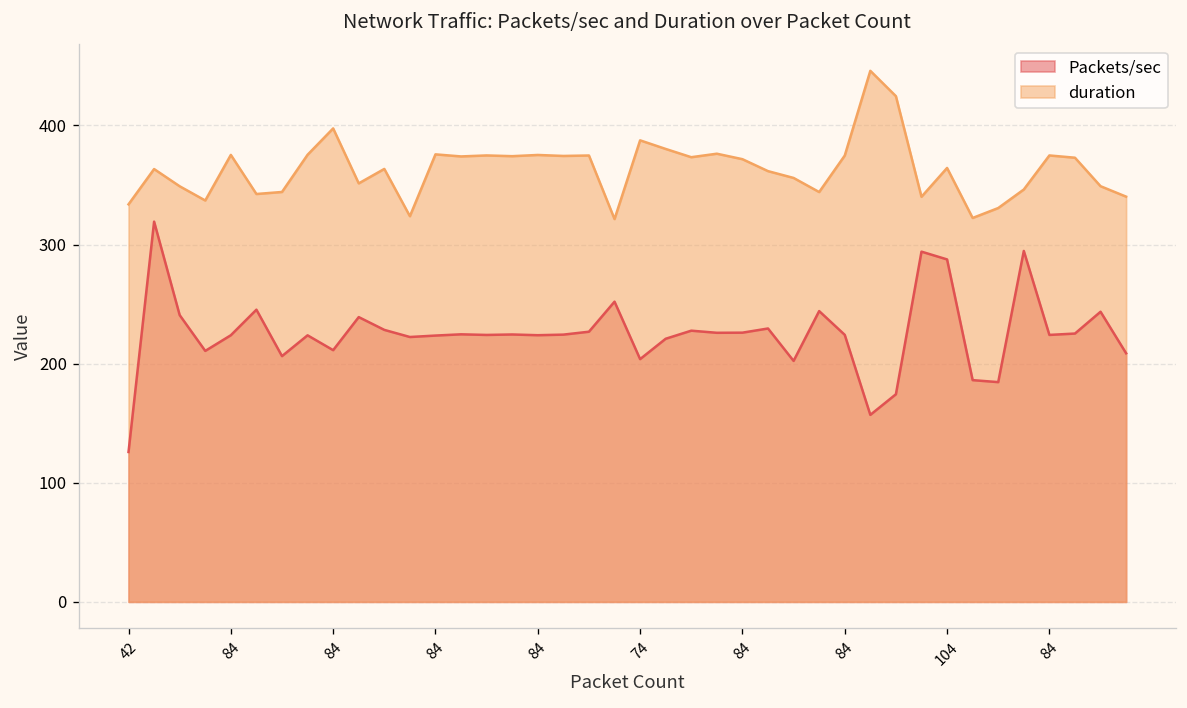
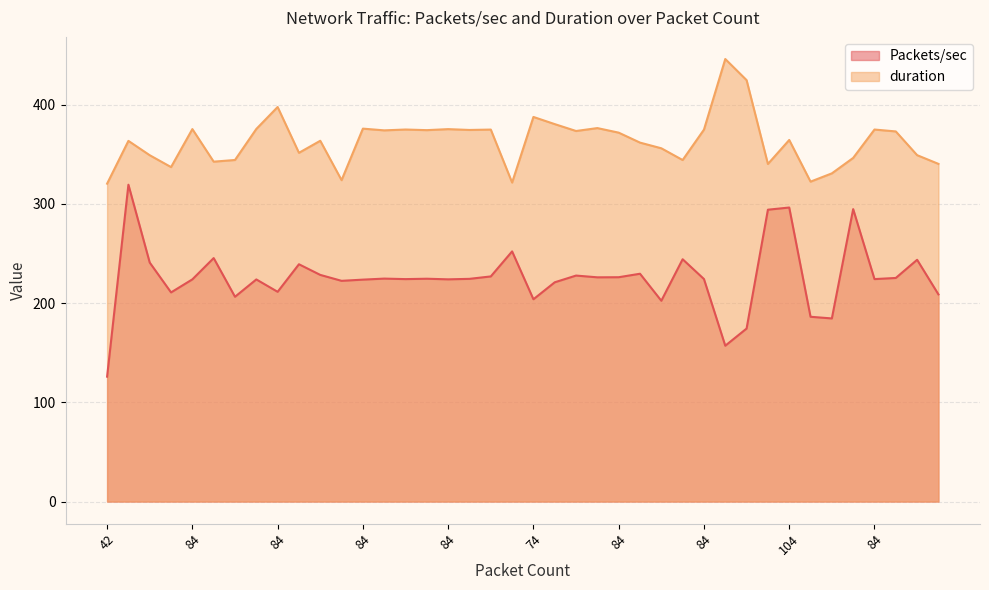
duration, 42: 330 -> 320
Packets/sec, 104: 290 -> 300
